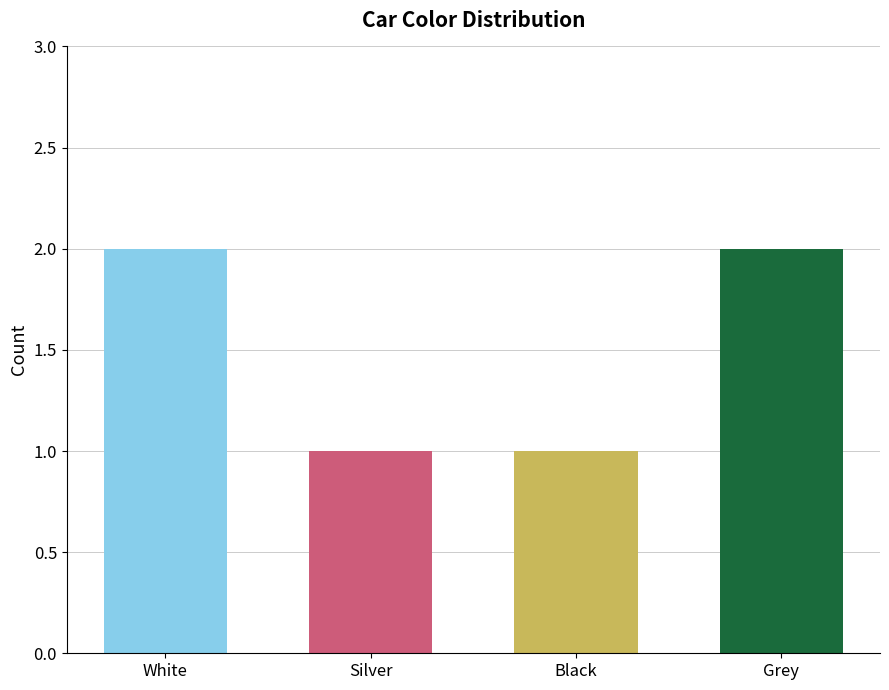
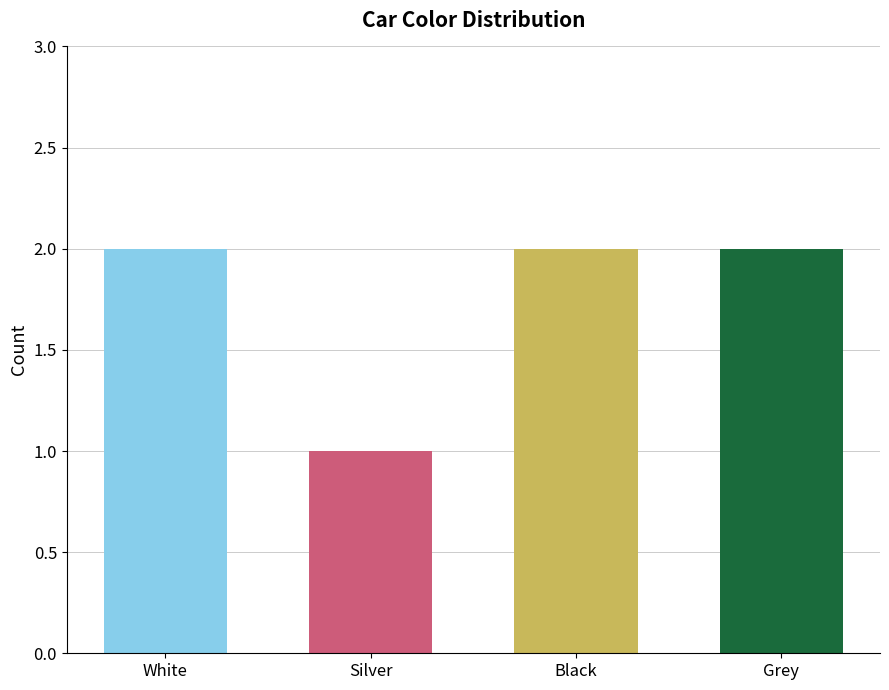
Black: 1 -> 2
